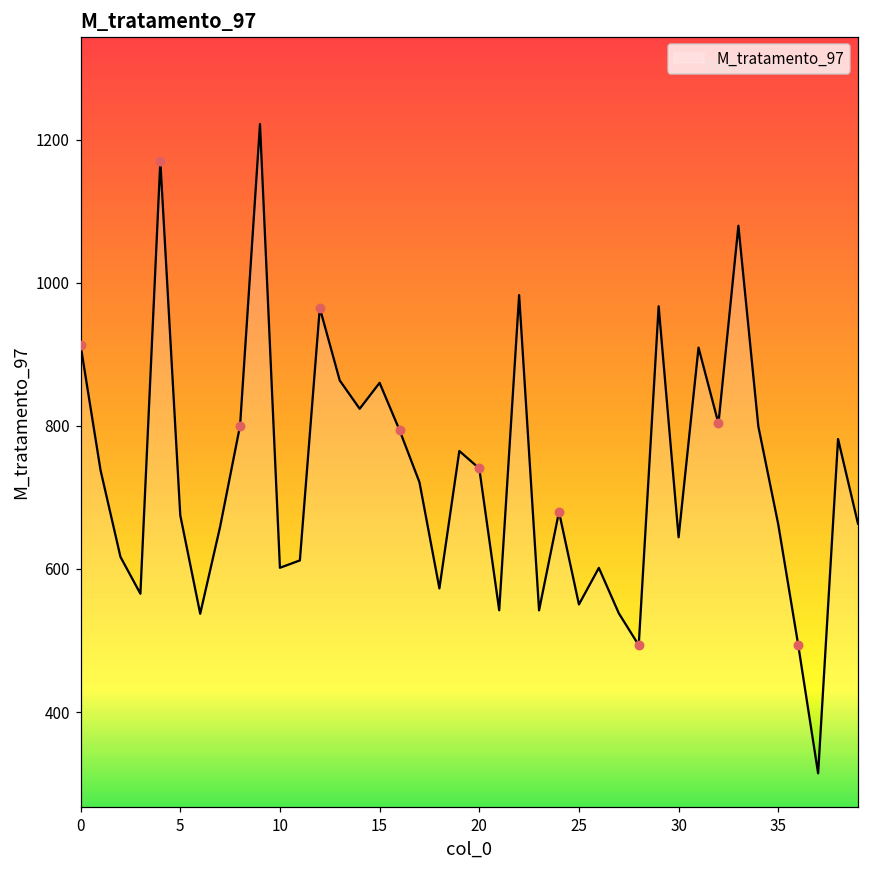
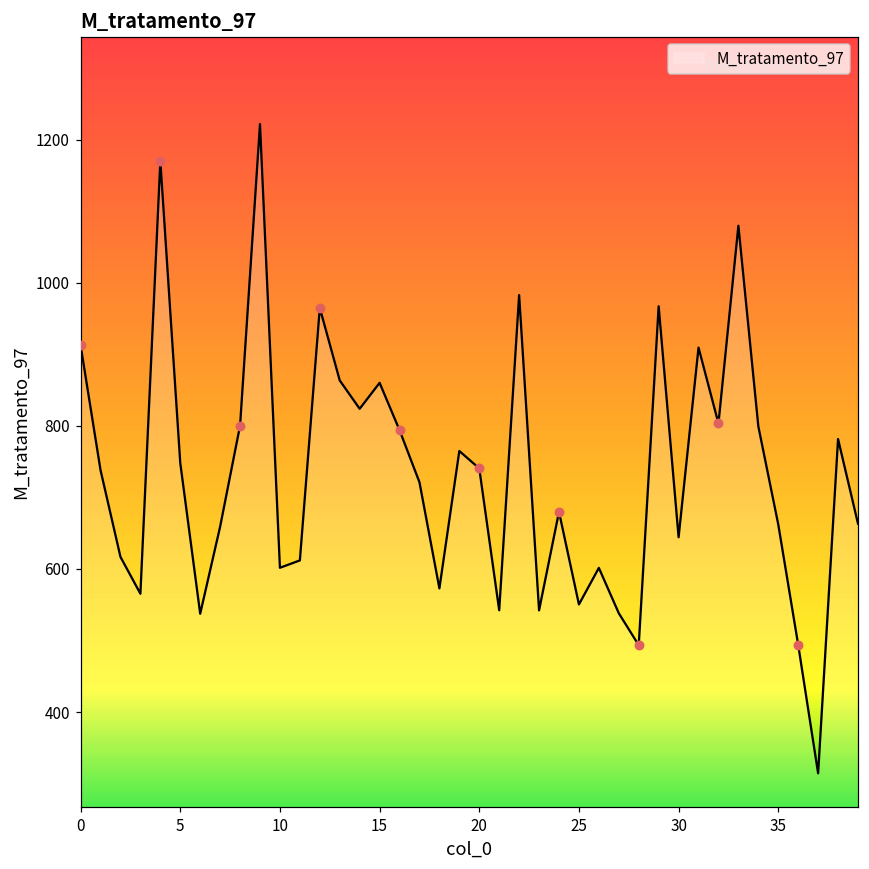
M_tratamento_97, 5: 680 -> 750
